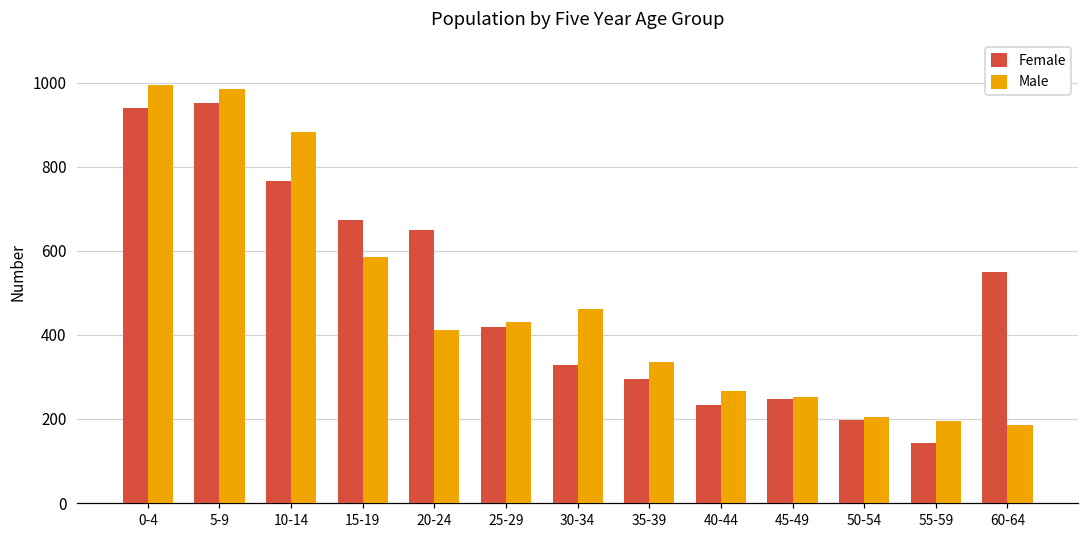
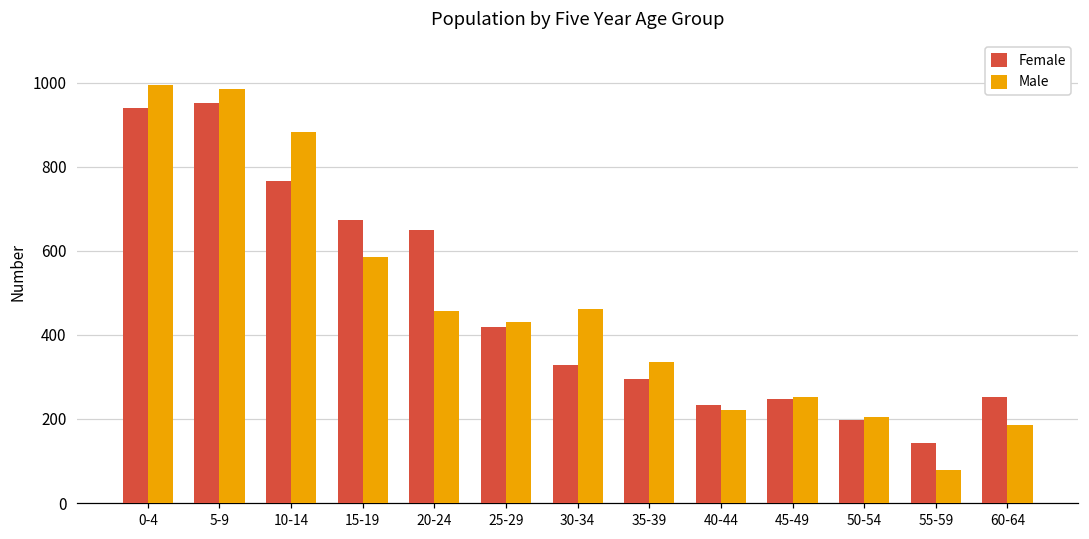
Male, 20-24: 410 -> 460
Male, 40-44: 270 -> 220
Male, 55-59: 190 -> 80
Female, 60-64: 550 -> 250
